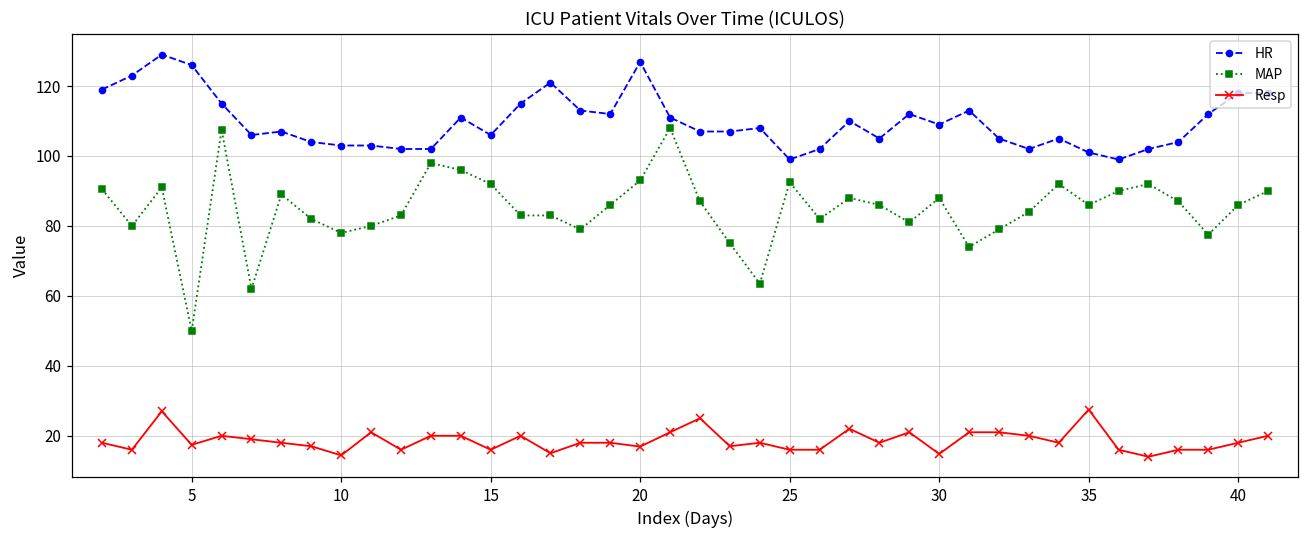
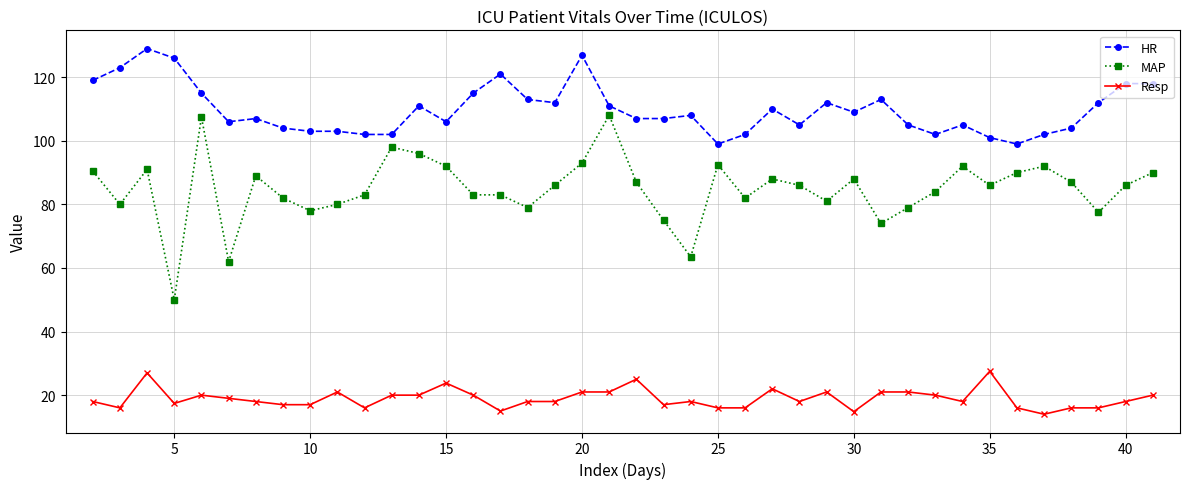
Resp, 10: 14 -> 17
Resp, 15: 16 -> 24
Resp, 20: 17 -> 21
